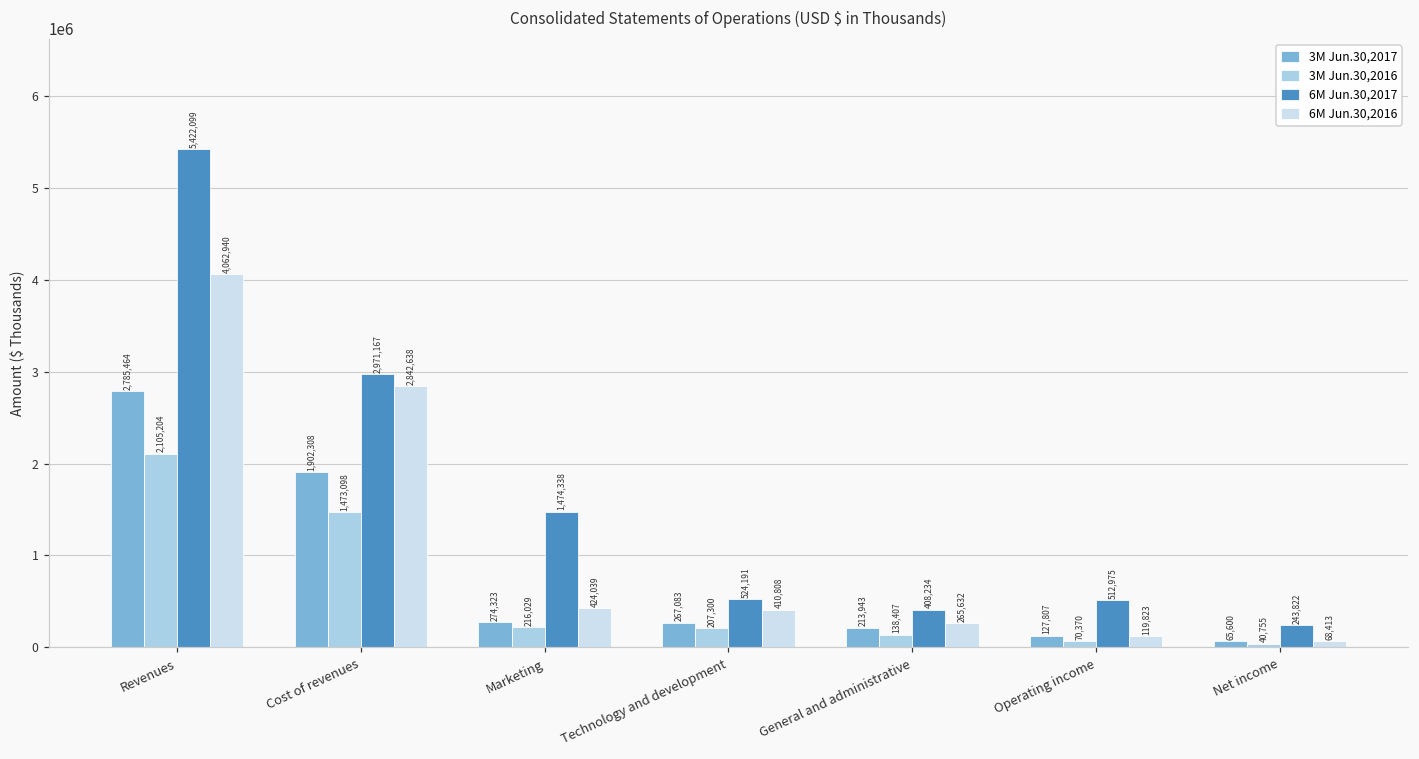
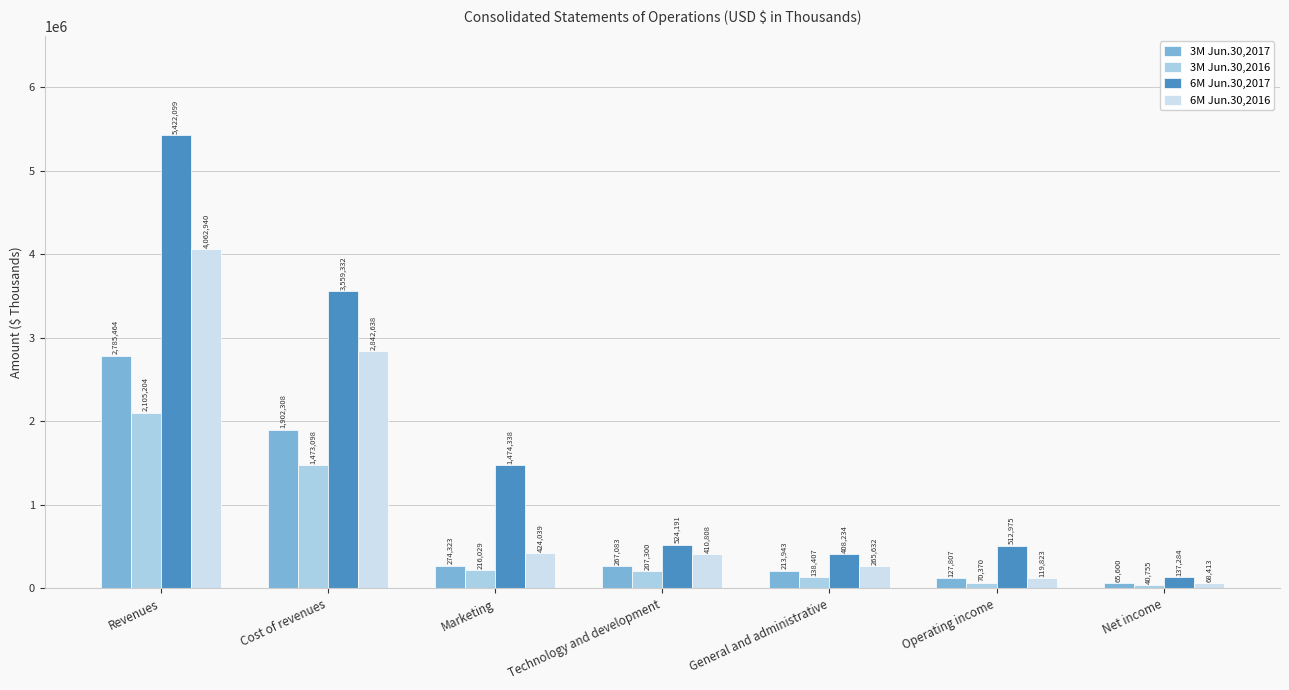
6M Jun.30,2017, Cost of revenues: 2,971,167 -> 3,559,332
6M Jun.30,2017, Net income: 243,822 -> 137,284
